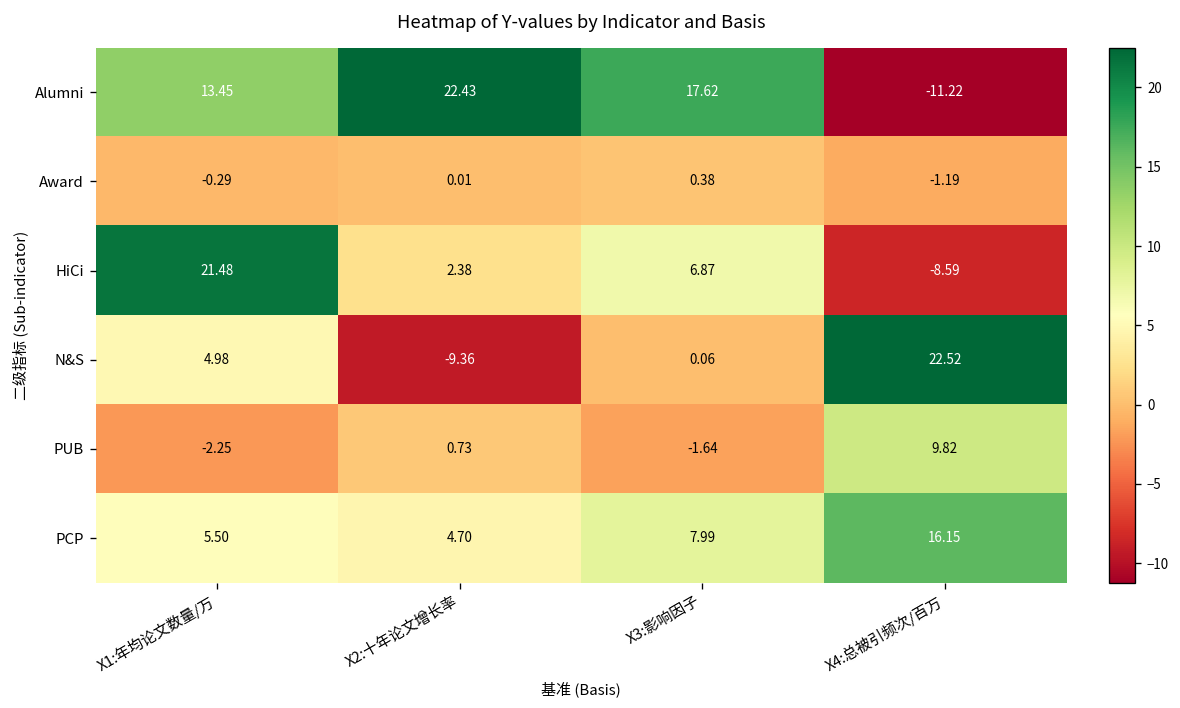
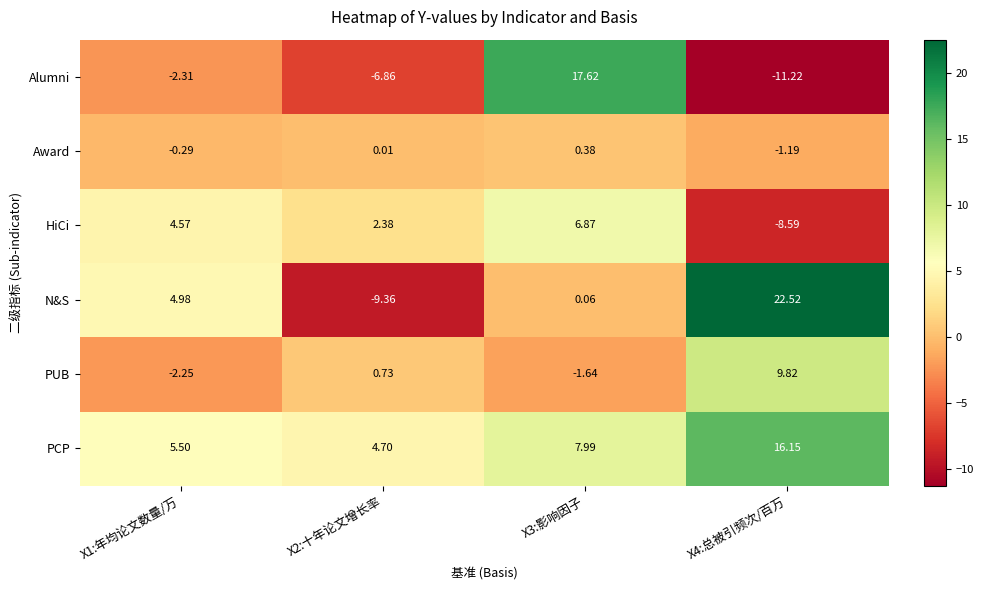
Alumni, X1:年均论文数量/万: 13.45 -> -2.31
Alumni, X2:十年论文增长率: 22.43 -> -6.86
HiCi, X1:年均论文数量/万: 21.48 -> 4.57
